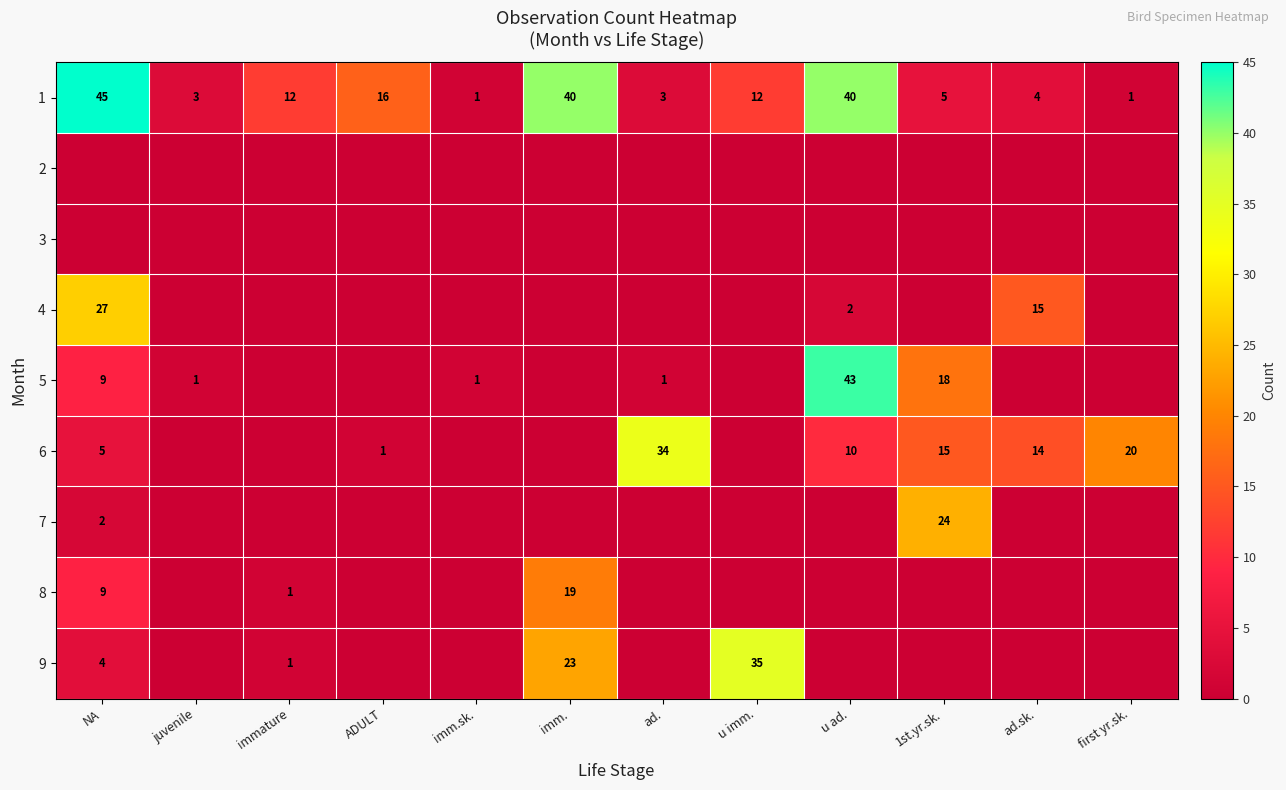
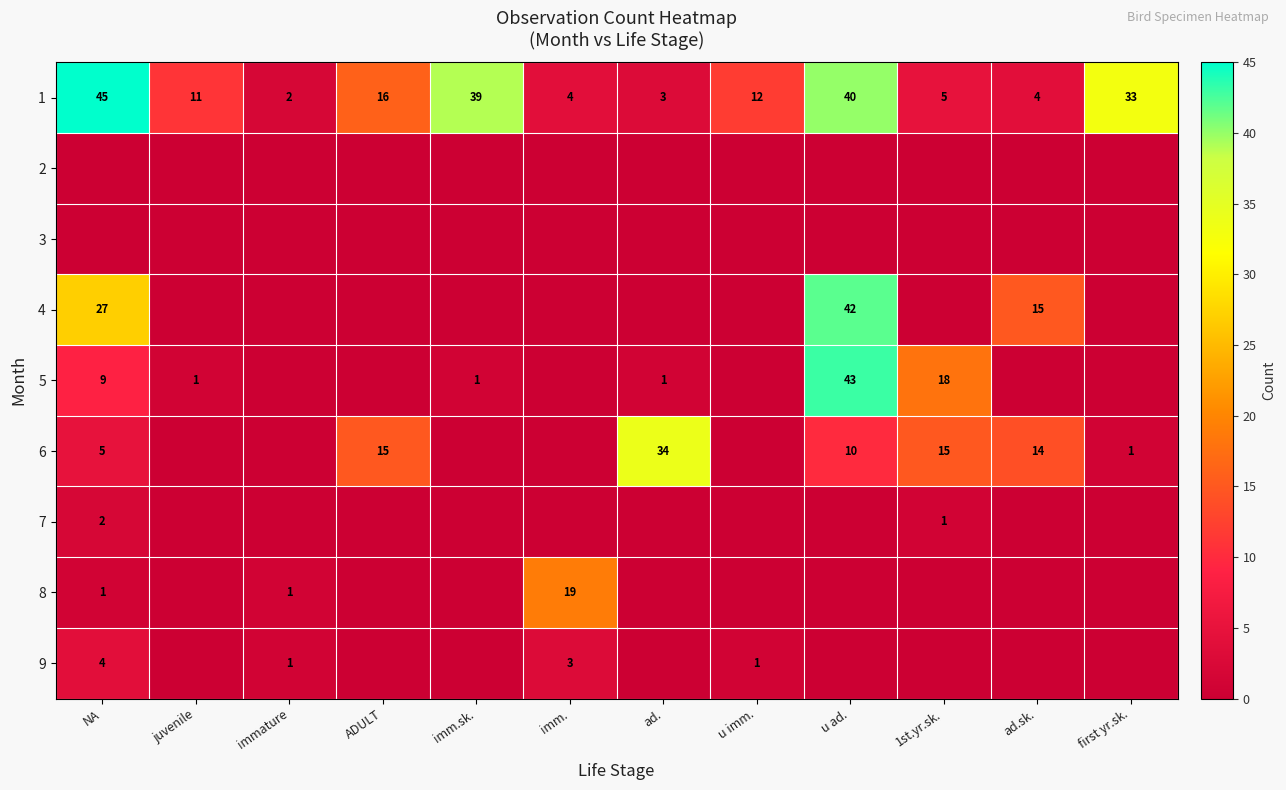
1, juvenile: 3 -> 11
1, immature: 12 -> 2
1, imm.sk.: 1 -> 39
1, imm.: 40 -> 4
1, first yr.sk.: 1 -> 33
4, u ad.: 2 -> 42
6, ADULT: 1 -> 15
6, first yr.sk.: 20 -> 1
7, 1st.yr.sk.: 24 -> 1
8, NA: 9 -> 1
9, imm.: 23 -> 3
9, u imm.: 35 -> 1
